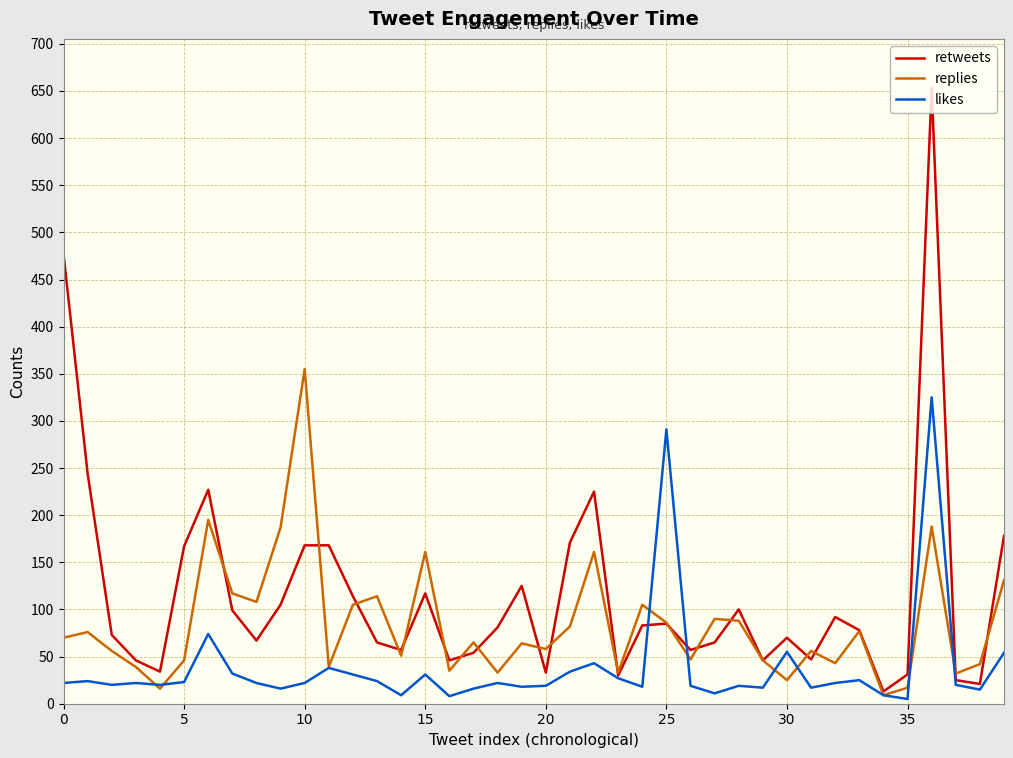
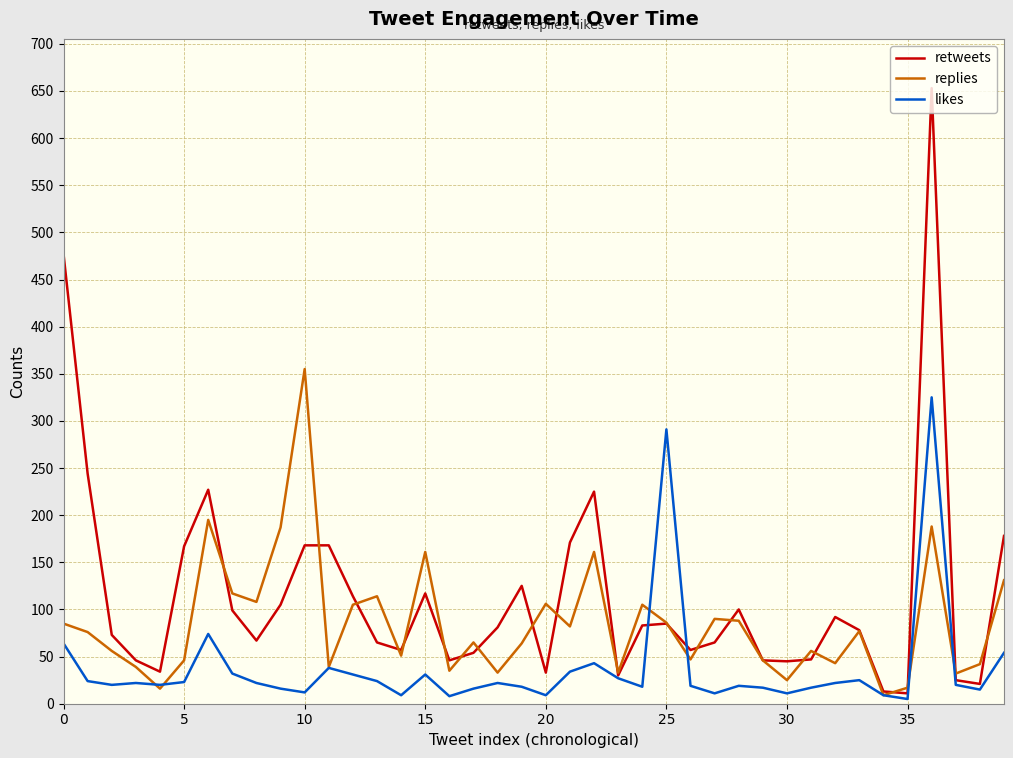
replies, 0: 70 -> 90
likes, 0: 20 -> 60
likes, 10: 20 -> 10
replies, 20: 60 -> 110
likes, 20: 20 -> 10
retweets, 30: 70 -> 50
likes, 30: 60 -> 10
retweets, 35: 30 -> 10
